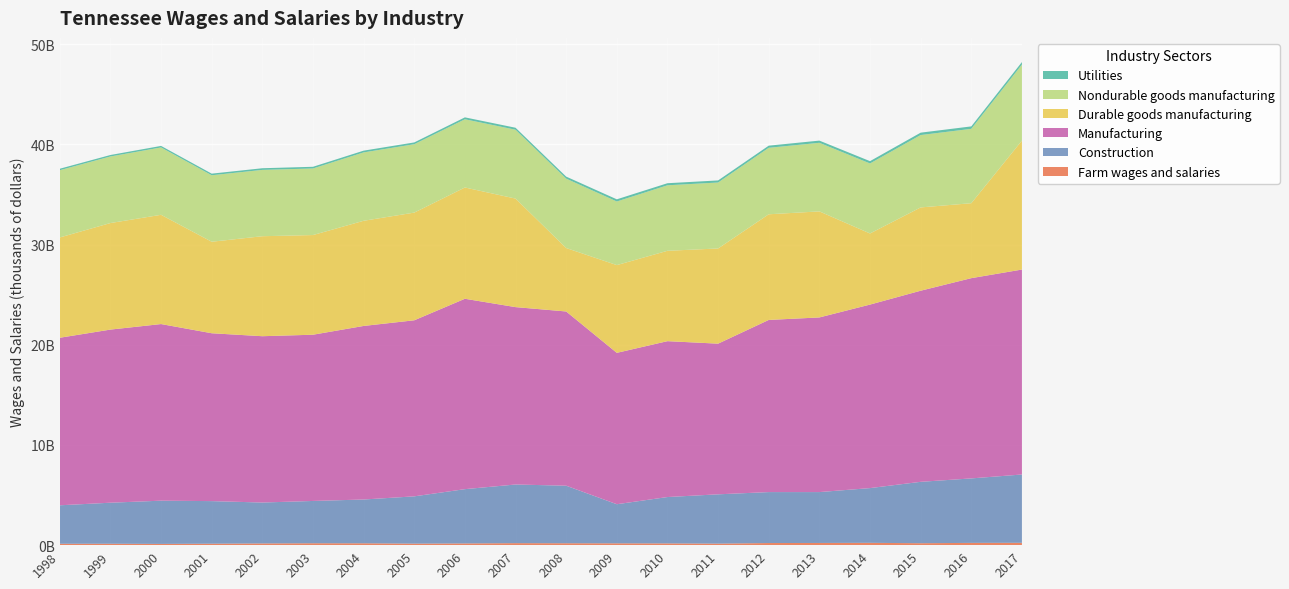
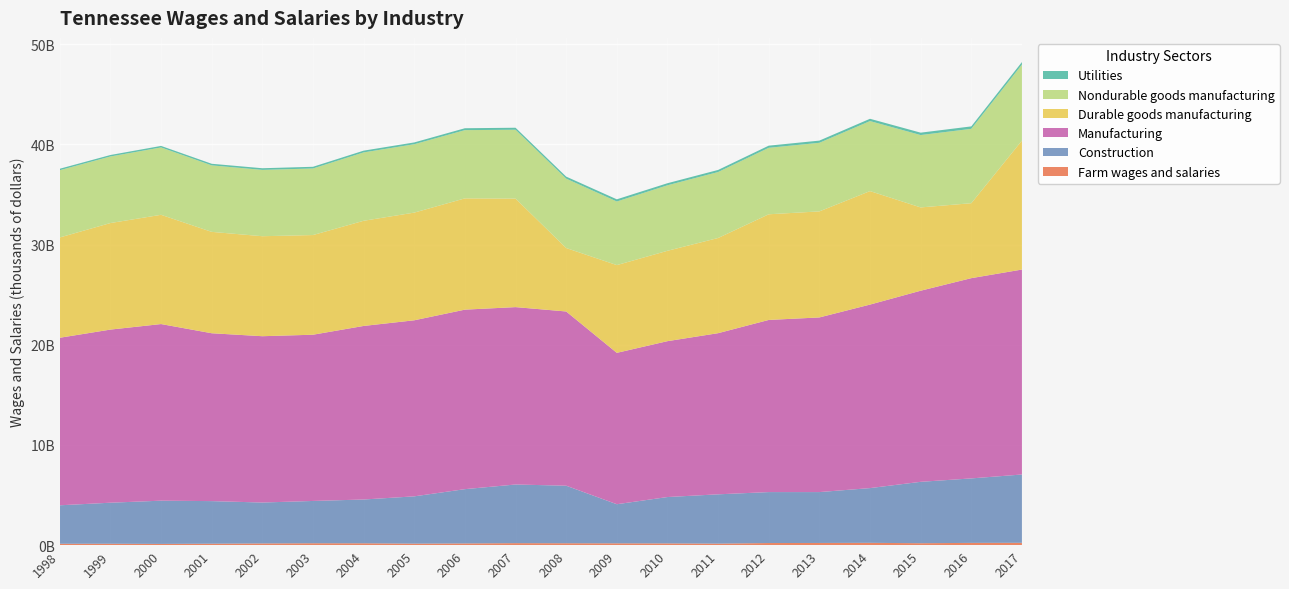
Durable goods manufacturing, 2001: 9100000000 -> 10100000000
Manufacturing, 2006: 19000000000 -> 17900000000
Manufacturing, 2011: 15000000000 -> 16100000000
Durable goods manufacturing, 2014: 7100000000 -> 11300000000
